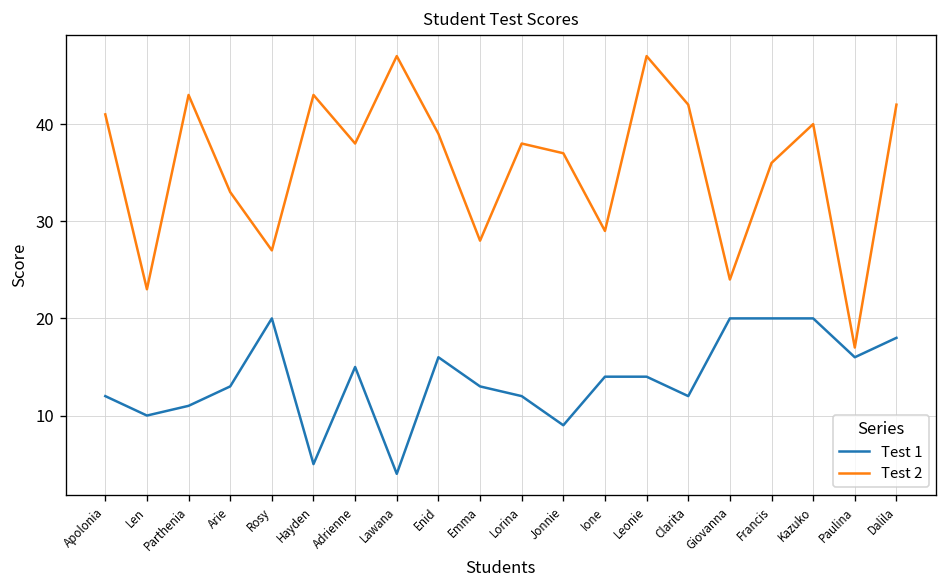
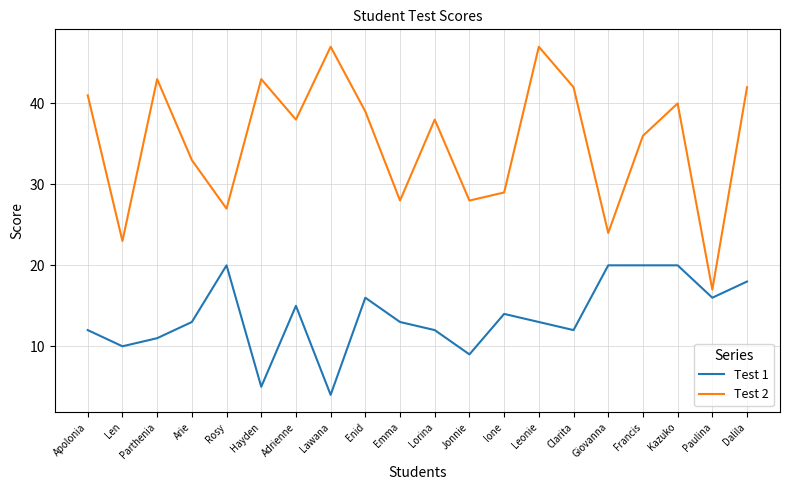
Test 2, Jonnie: 37 -> 28
Test 1, Leonie: 14 -> 13
